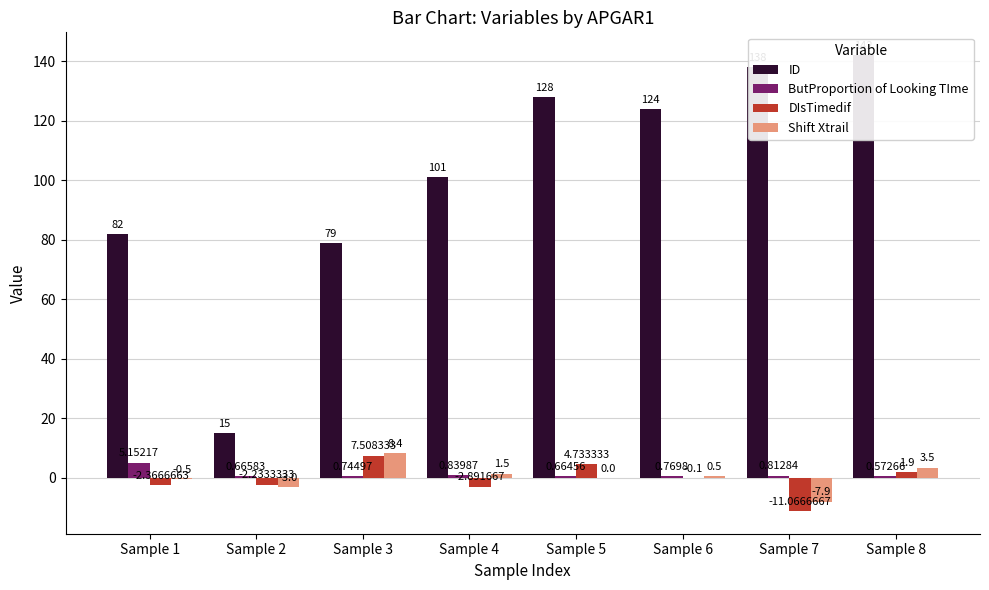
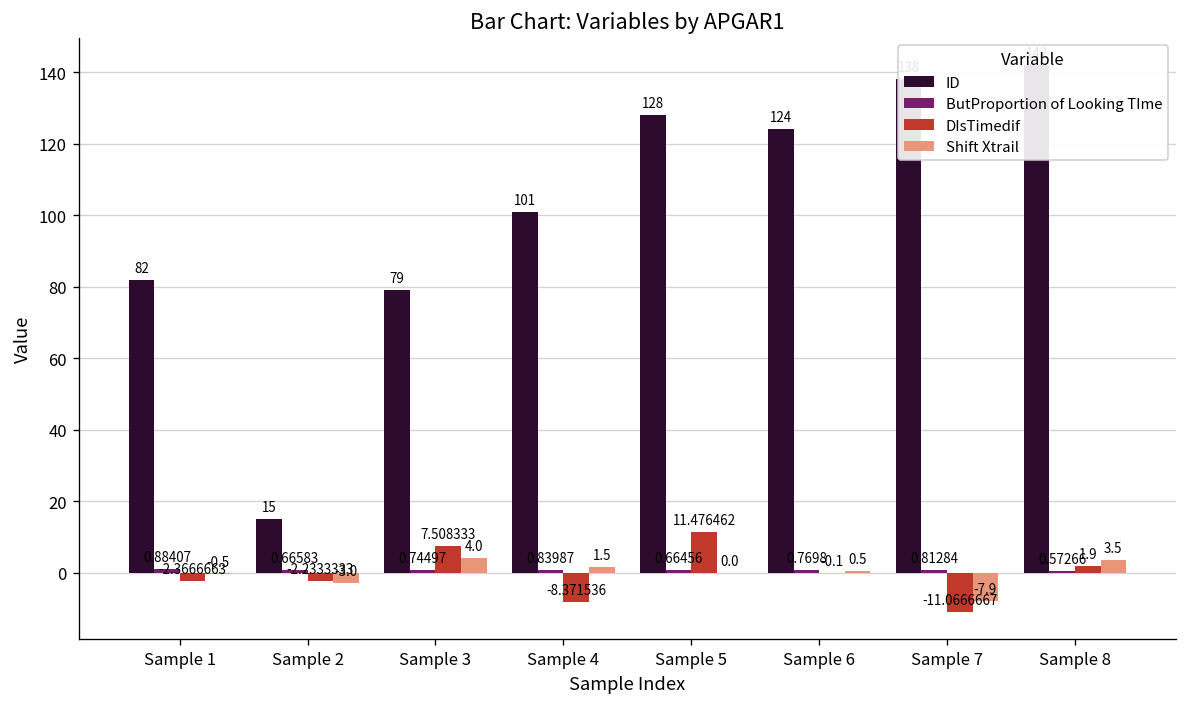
ButProportion of Looking TIme, Sample 1: 5.15217 -> 0.88407
Shift Xtrail, Sample 3: 8.4 -> 4.0
DIsTimedif, Sample 4: -2.891667 -> -8.371536
DIsTimedif, Sample 5: 4.733333 -> 11.476462
